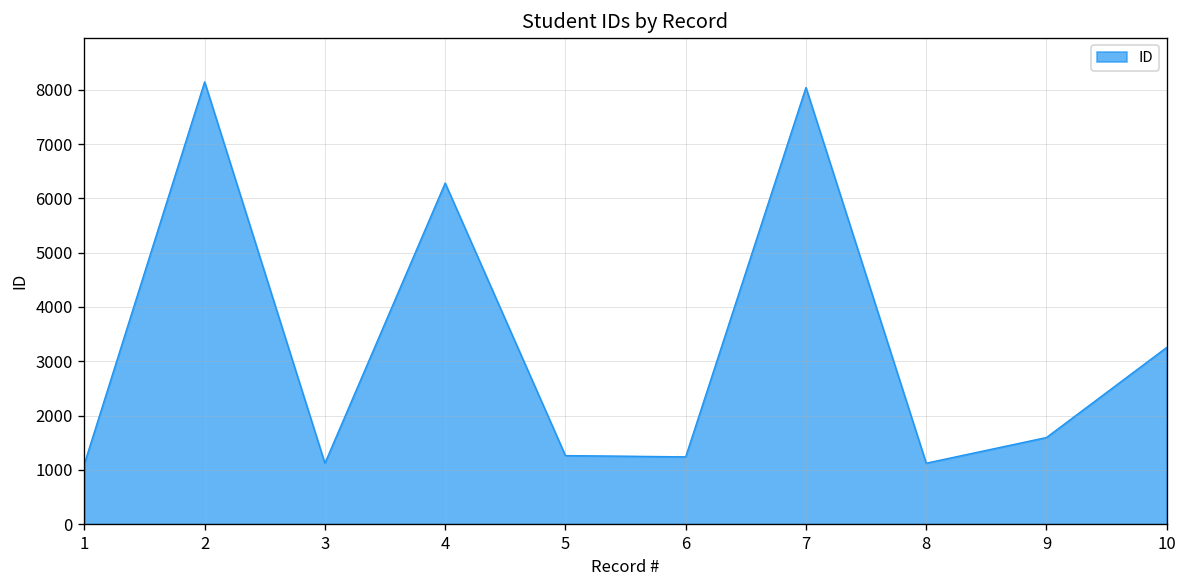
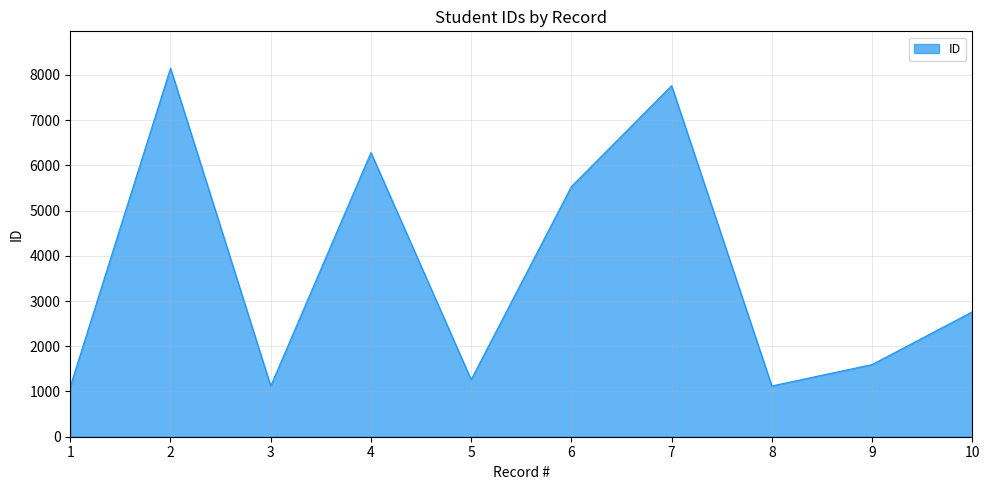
6: 1200 -> 5500
7: 8000 -> 7800
10: 3300 -> 2800
